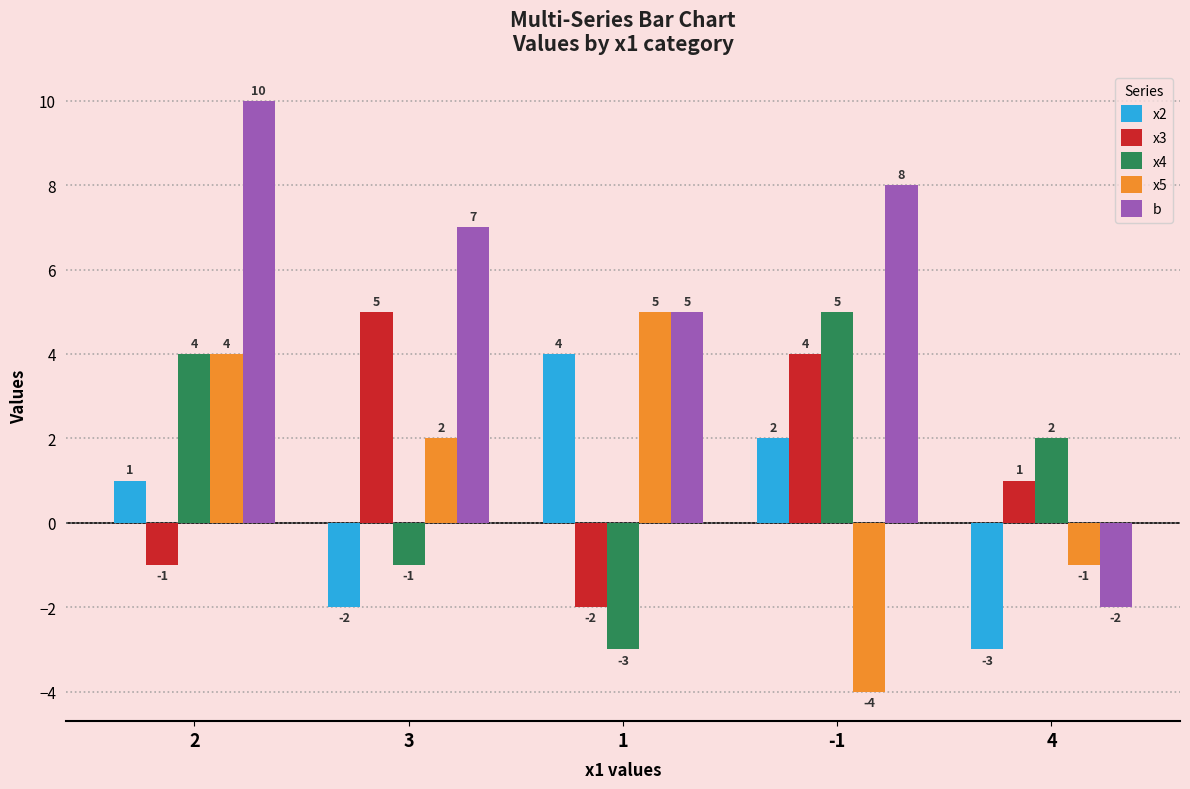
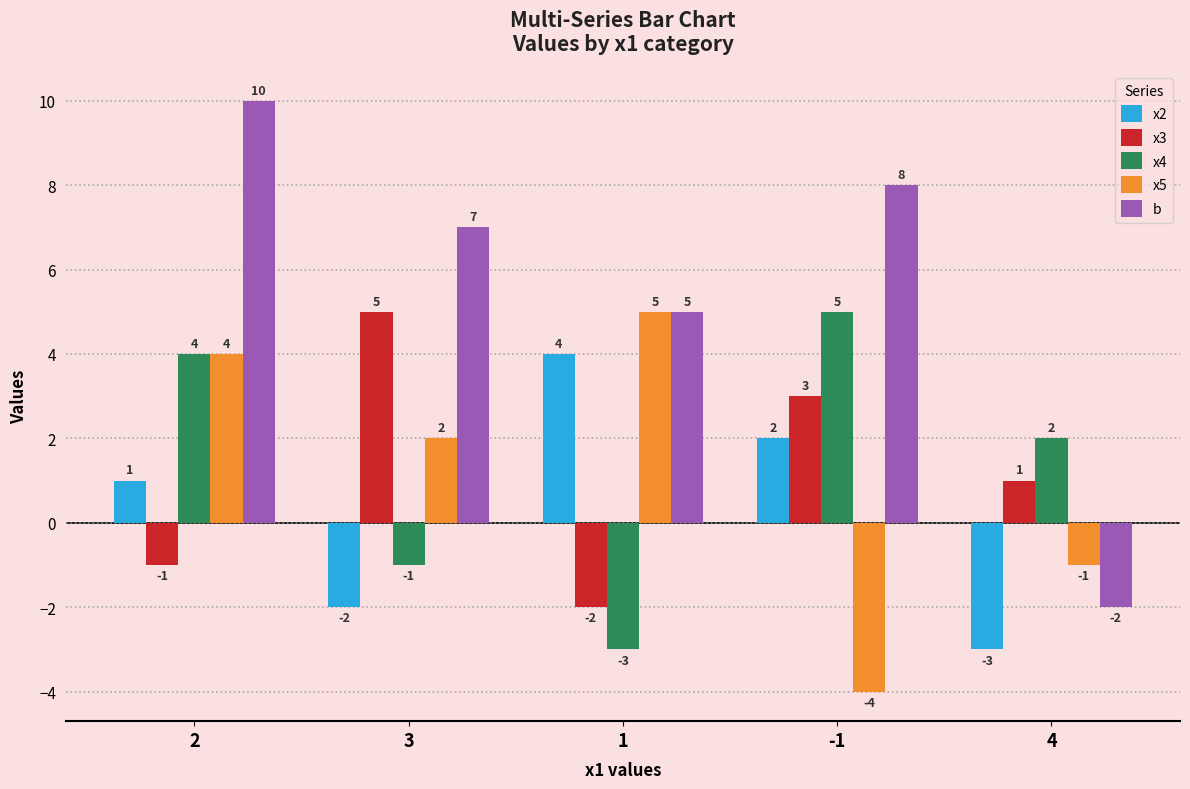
x3, -1: 4 -> 3
